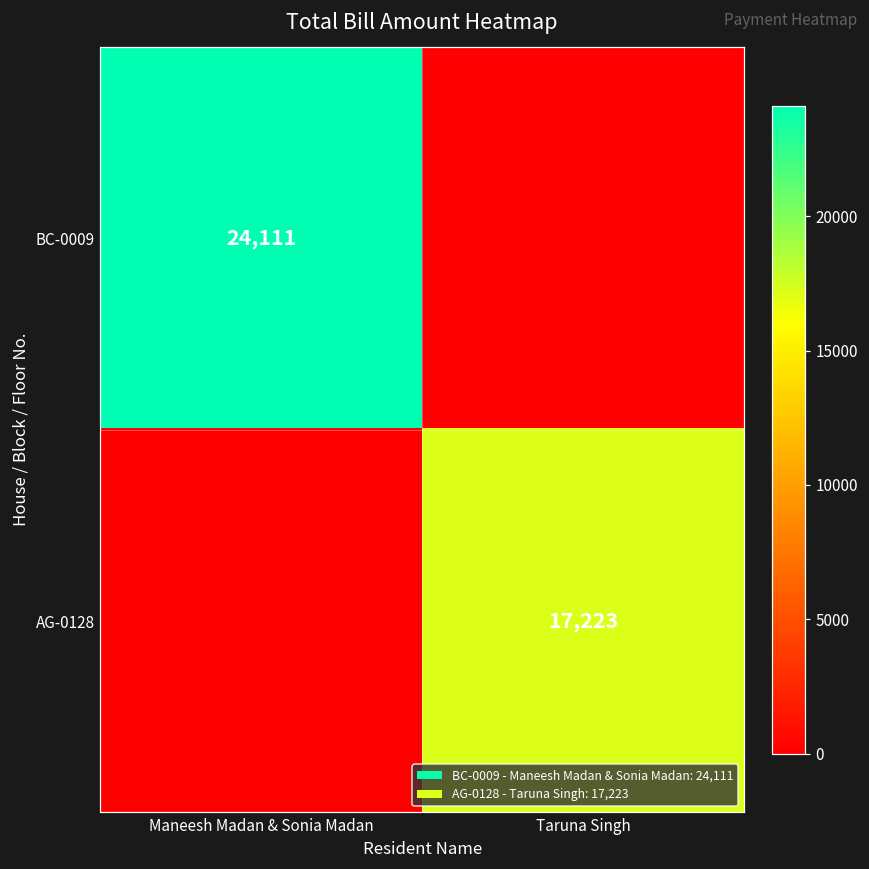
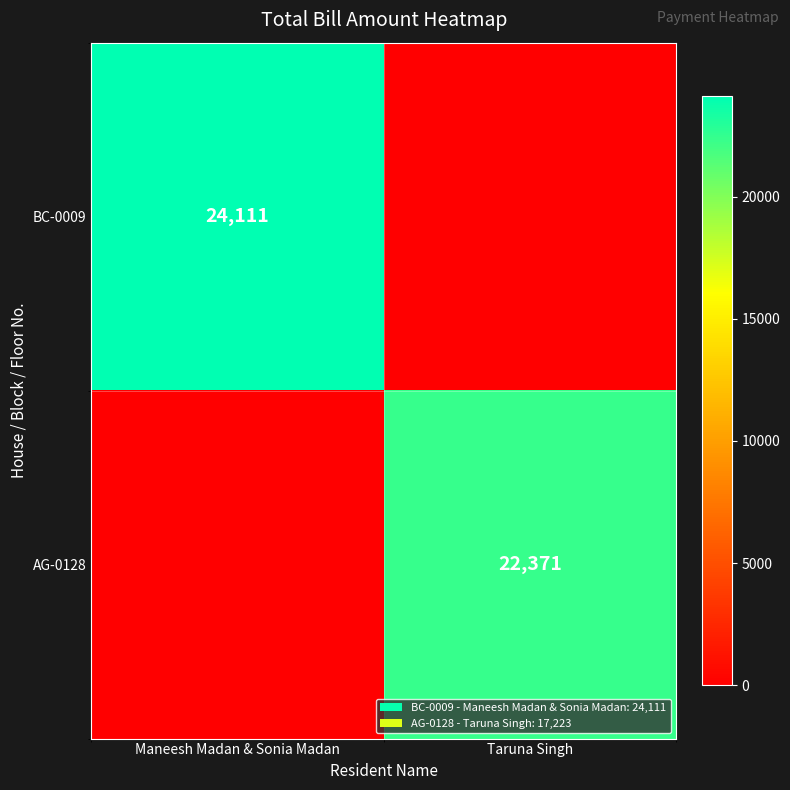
AG-0128, Taruna Singh: 17,223 -> 22,371
